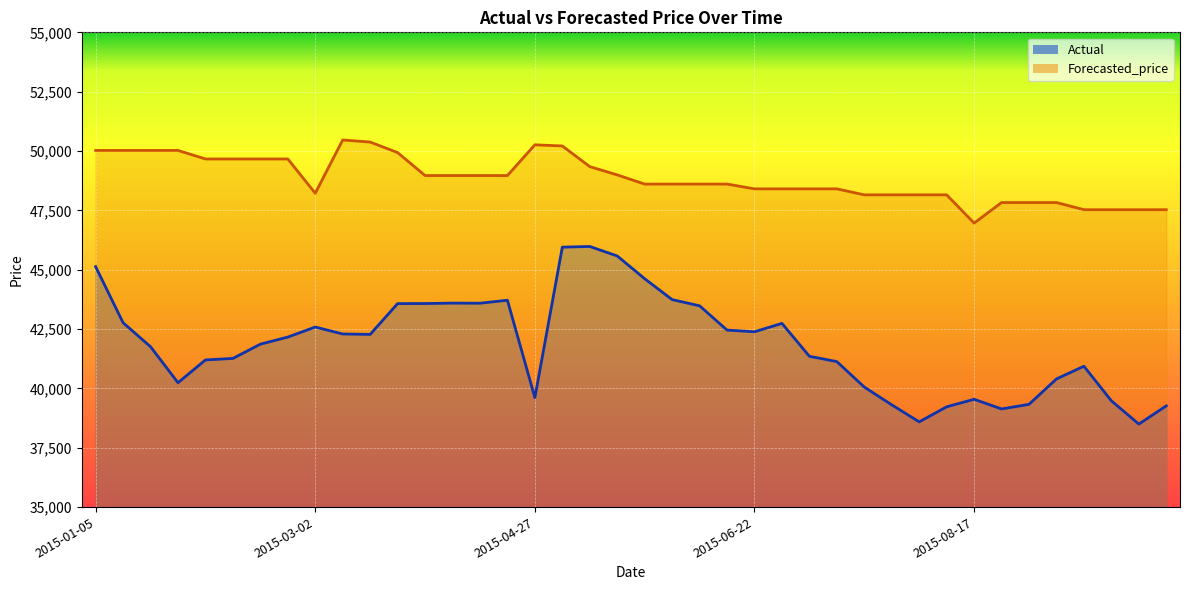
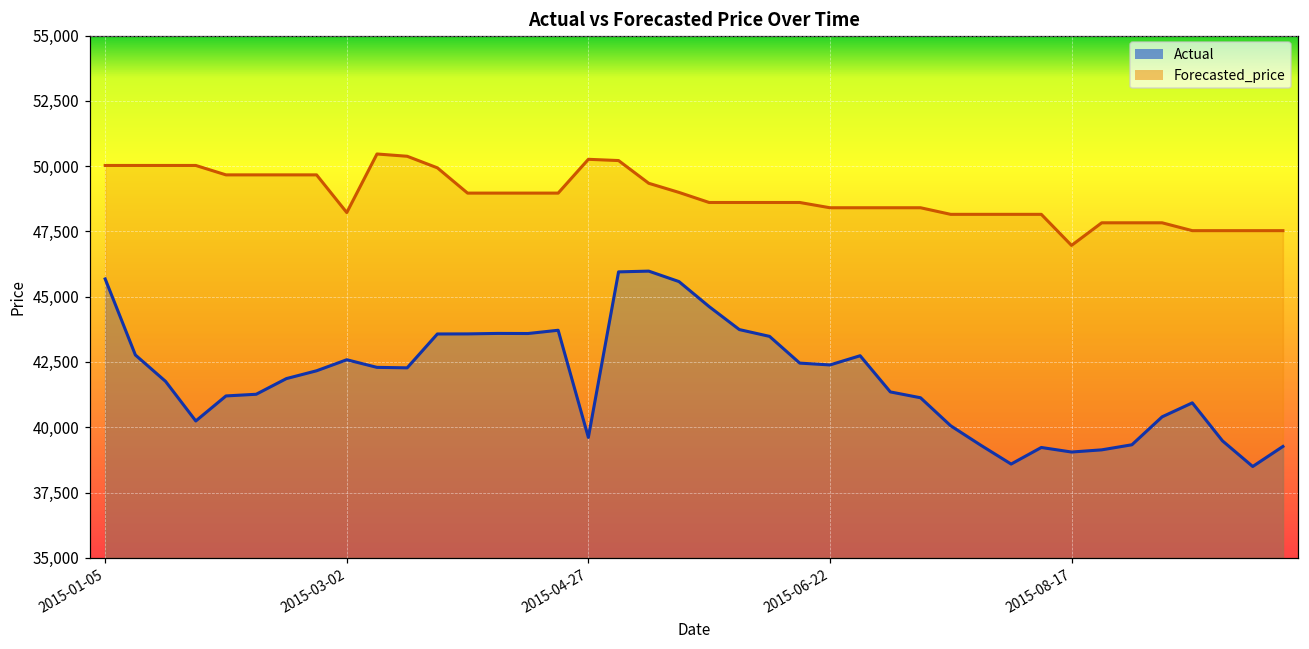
Actual, 2015-01-05: 45,100 -> 45,700
Actual, 2015-08-17: 39,500 -> 39,100
